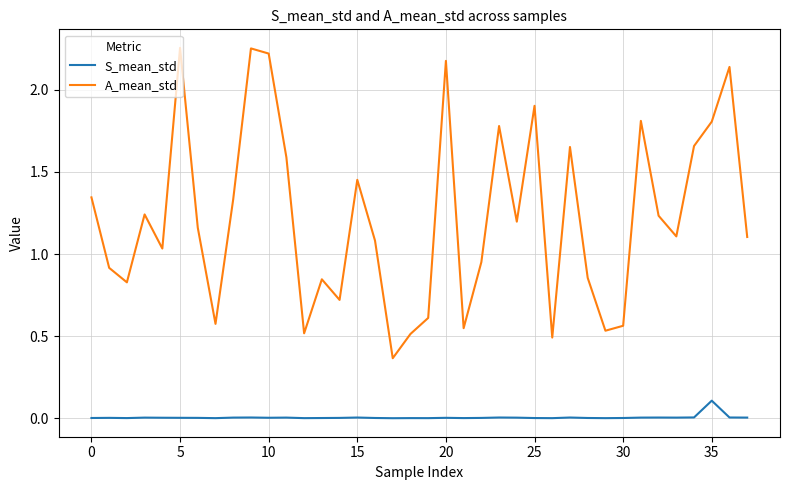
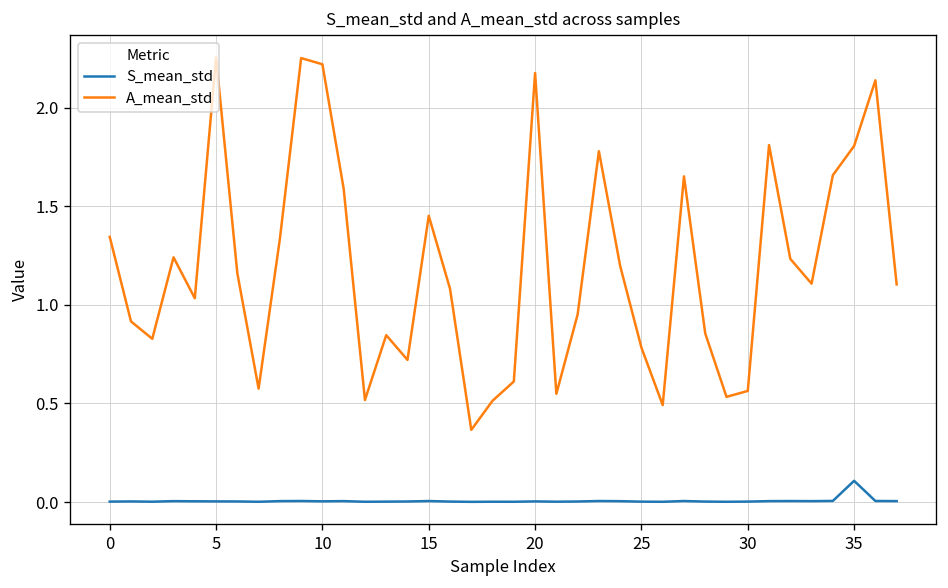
A_mean_std, 25: 1.90 -> 0.78
